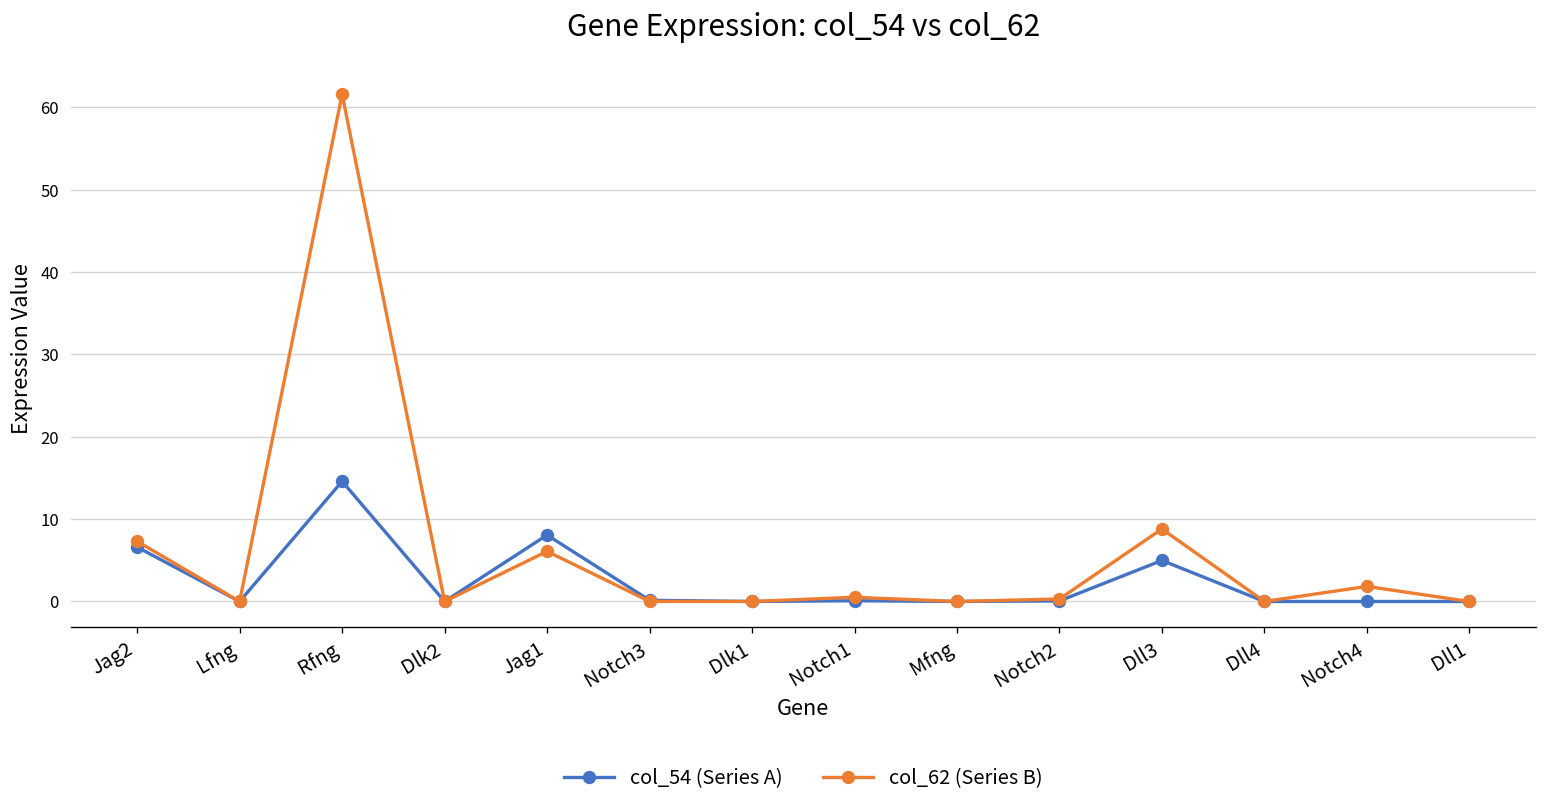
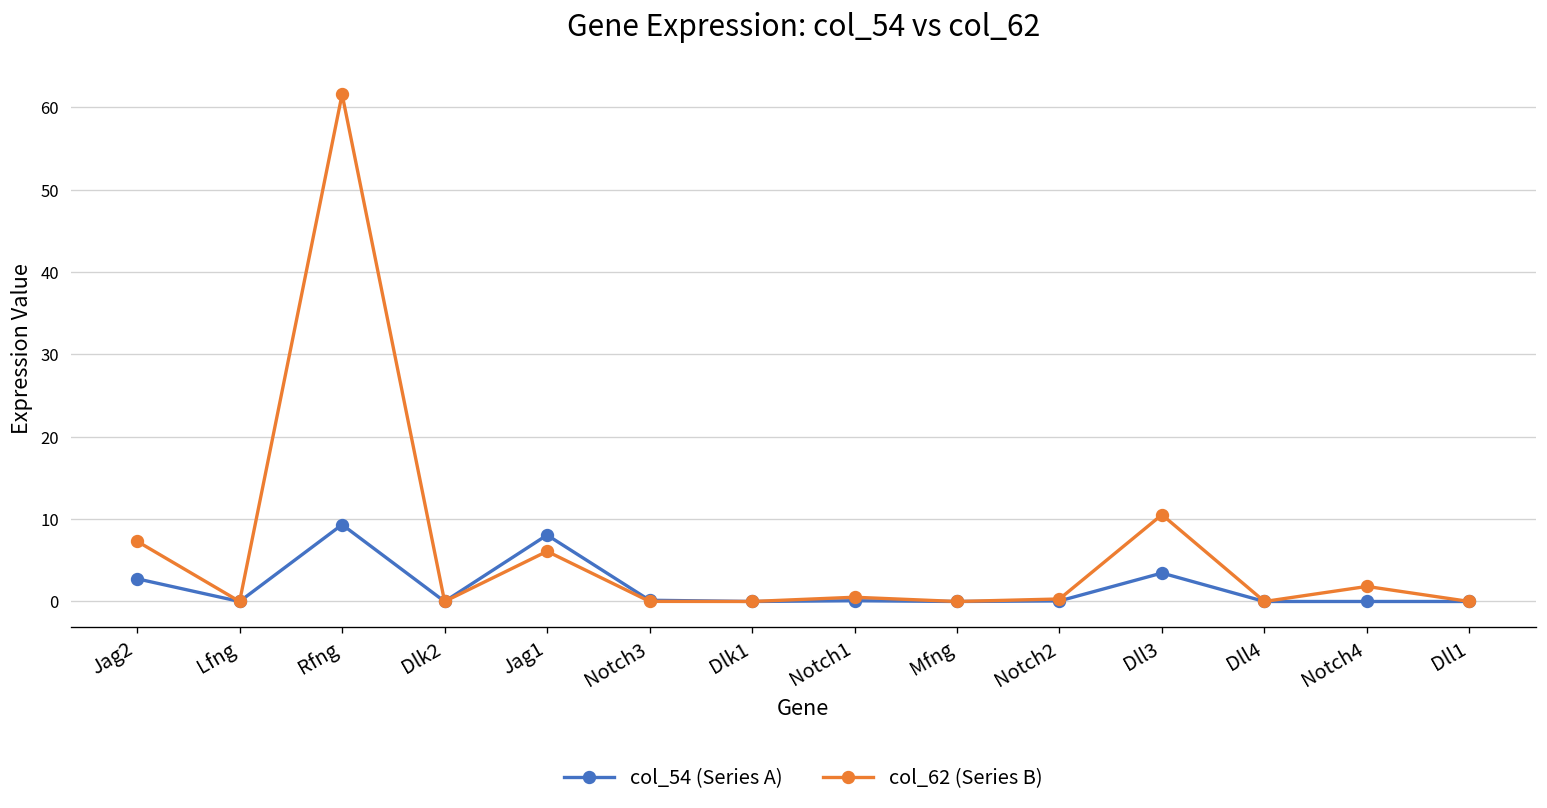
col_54 (Series A), Jag2: 7 -> 3
col_54 (Series A), Rfng: 15 -> 9
col_54 (Series A), Dll3: 5 -> 3
col_62 (Series B), Dll3: 9 -> 11
